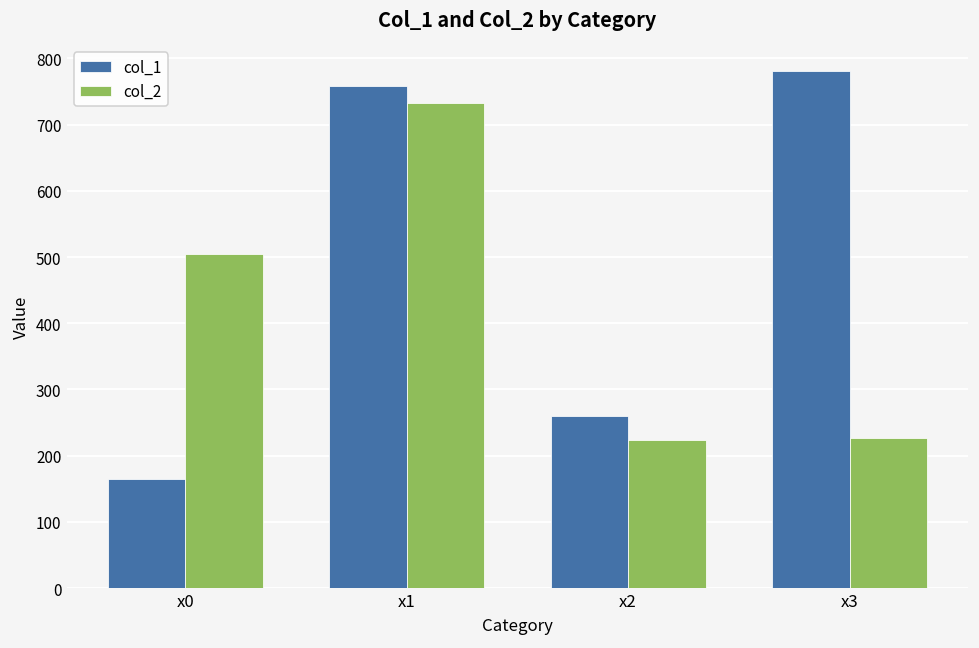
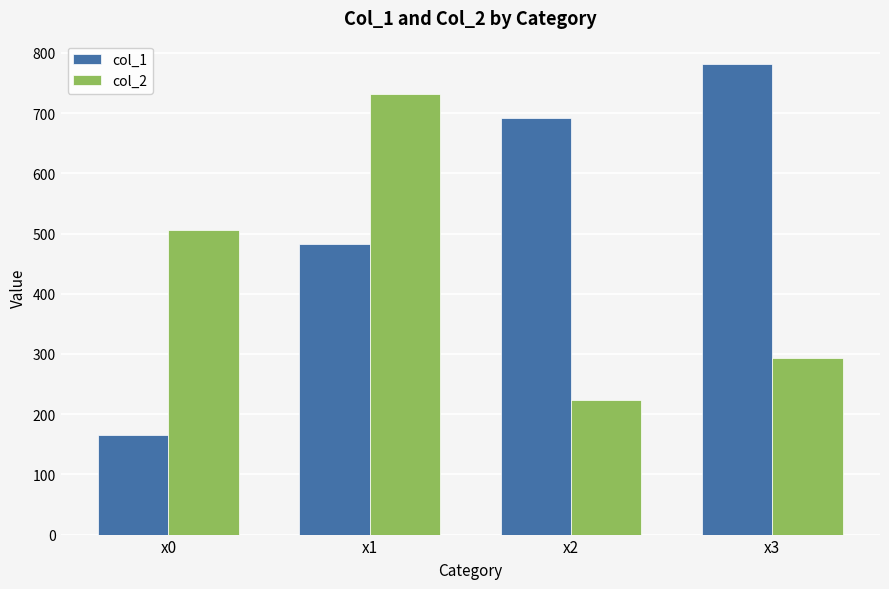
col_1, x1: 760 -> 480
col_1, x2: 260 -> 690
col_2, x3: 230 -> 290
